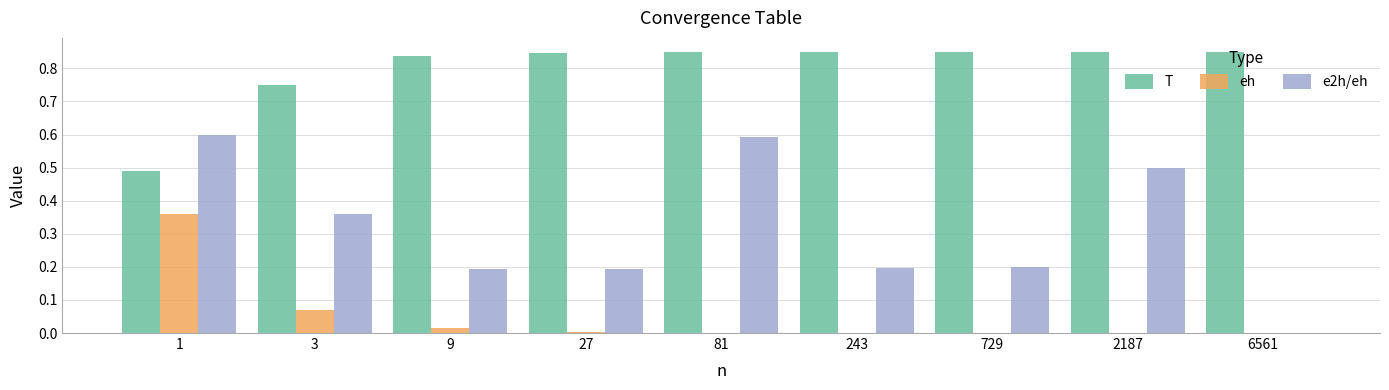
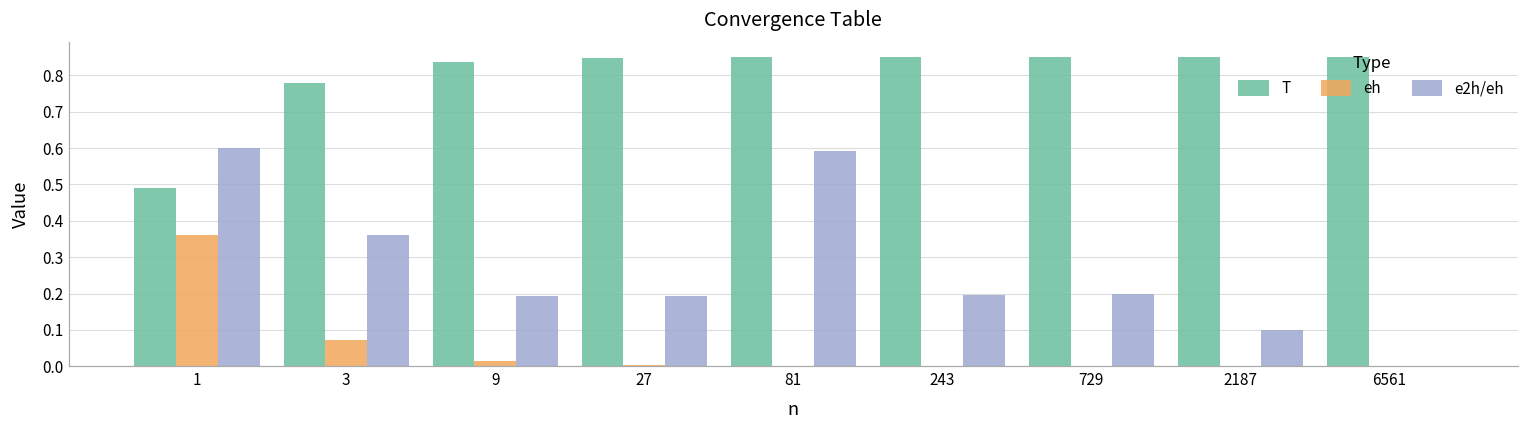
T, 3: 0.75 -> 0.78
e2h/eh, 2187: 0.5 -> 0.1
